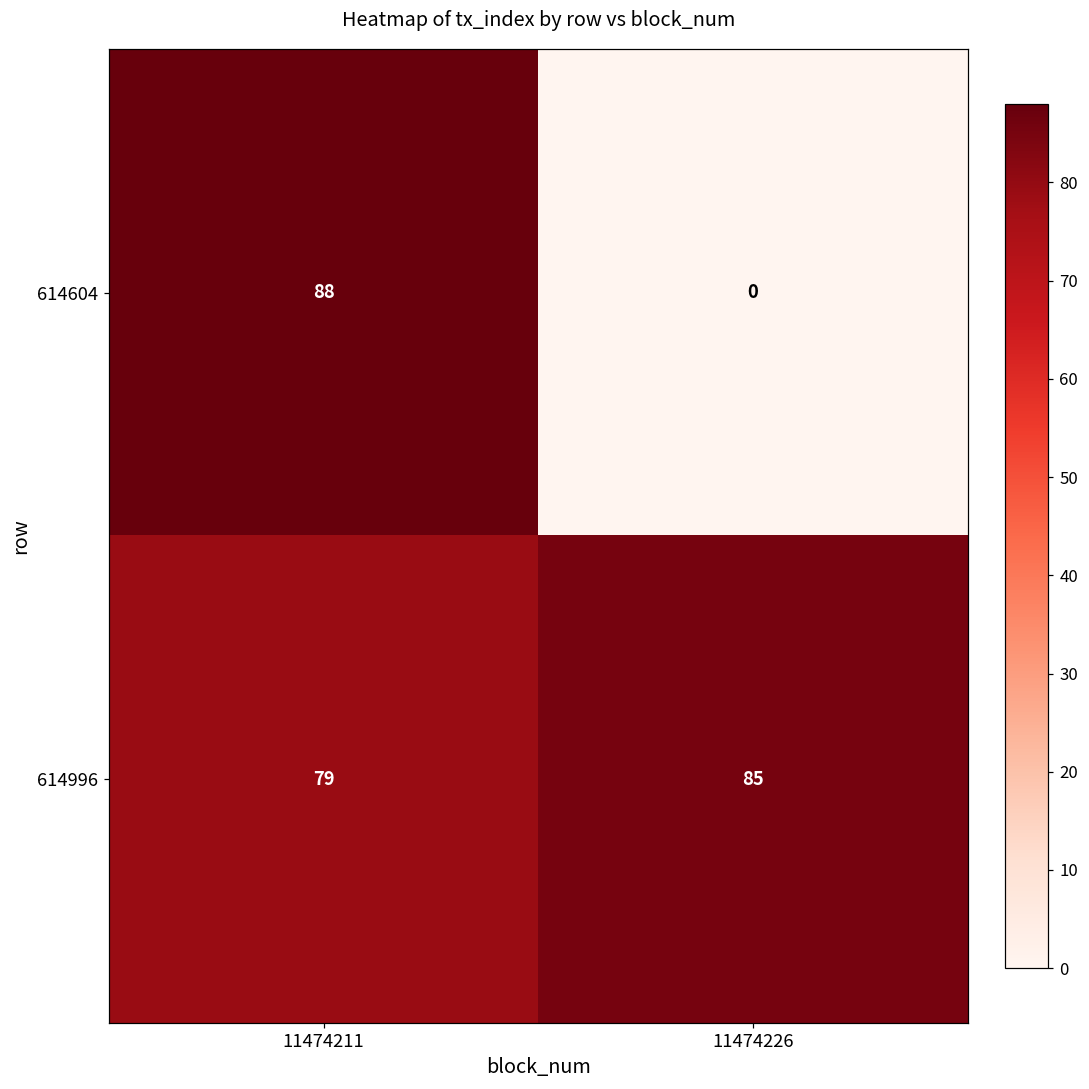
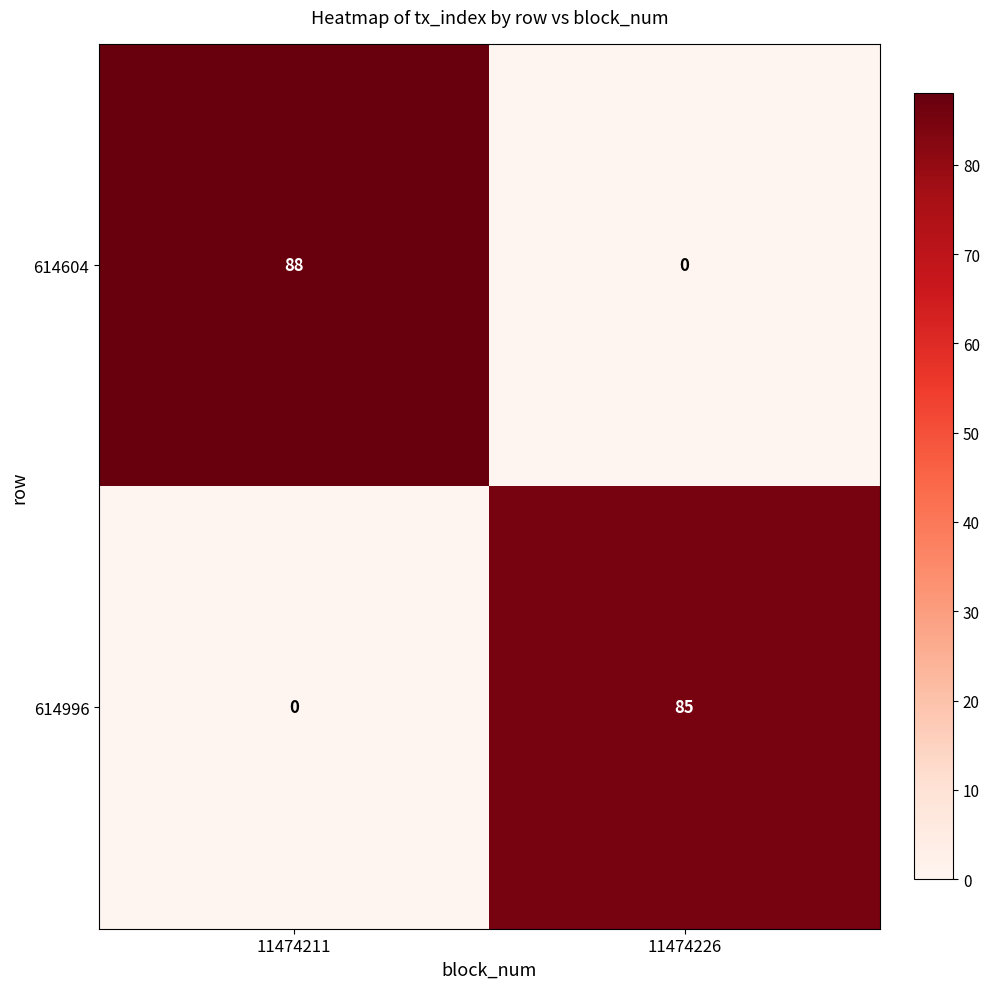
614996, 11474211: 79 -> 0
